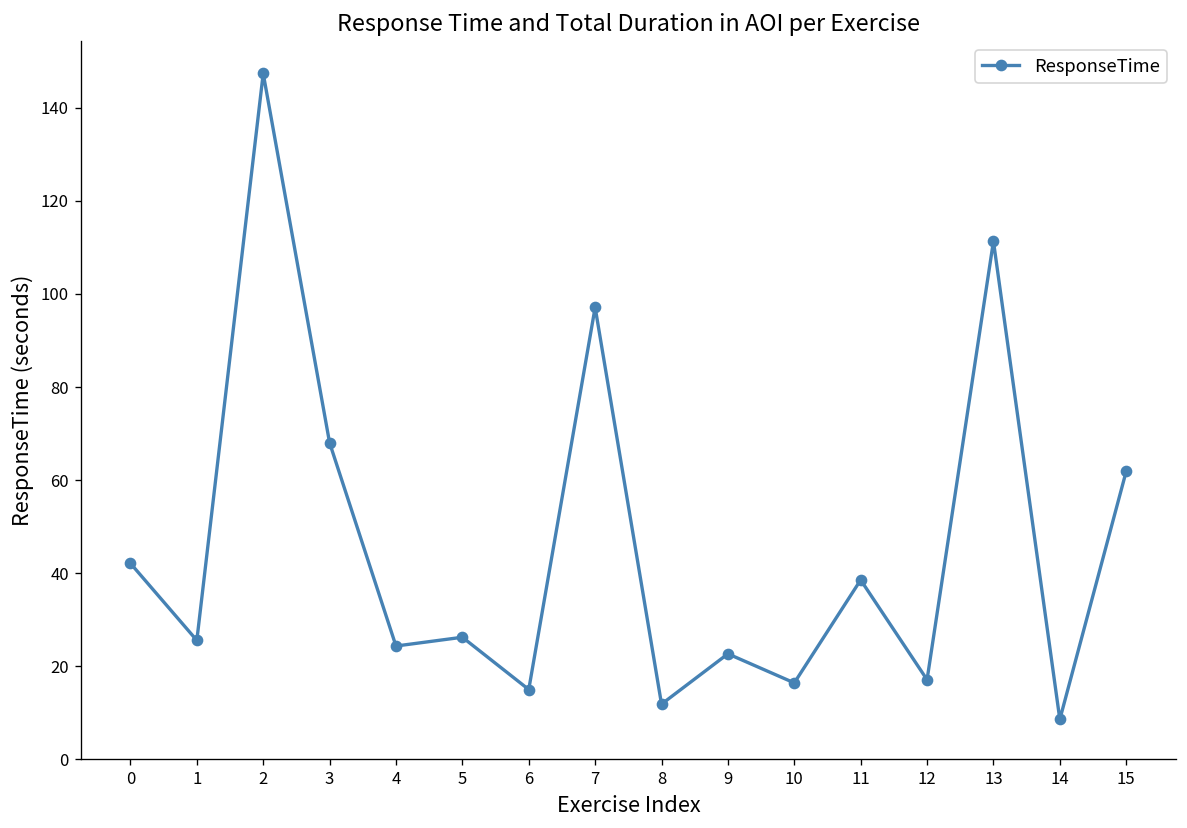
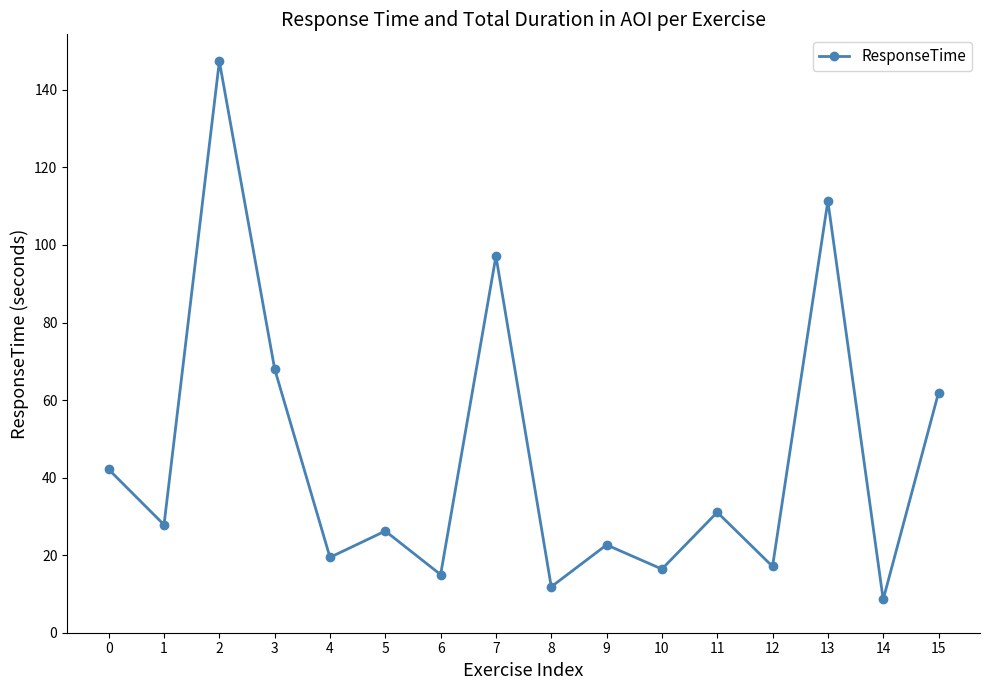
1: 26 -> 28
4: 24 -> 19
11: 39 -> 31
